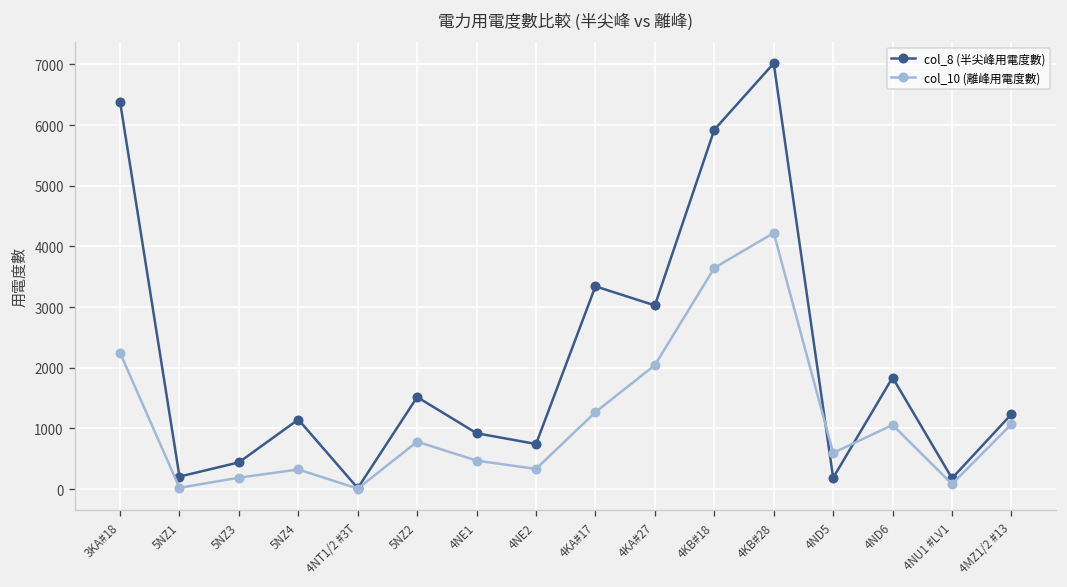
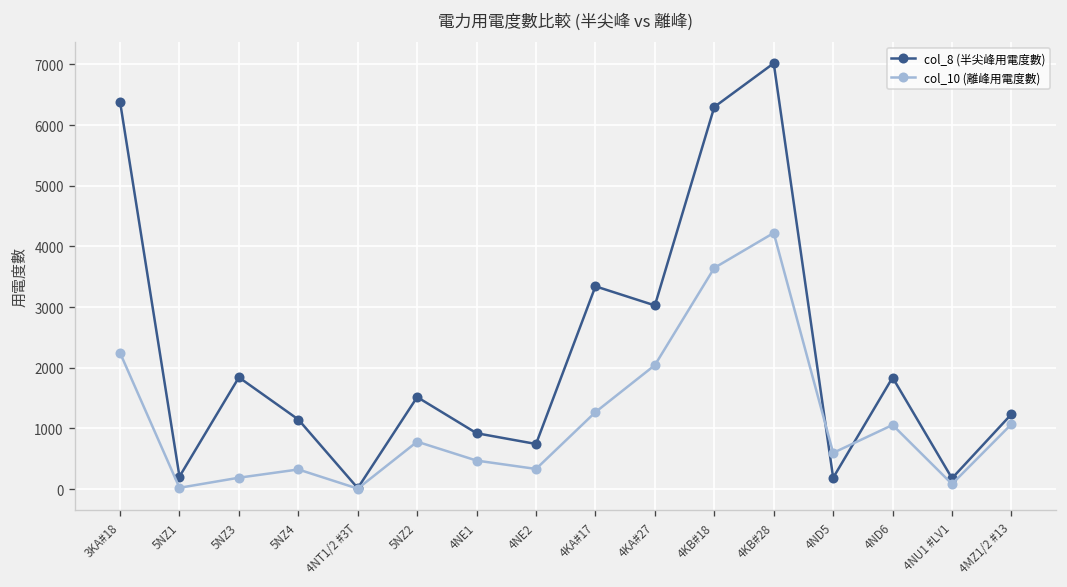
col_8 (半尖峰用電度數), 5NZ3: 400 -> 1800
col_8 (半尖峰用電度數), 4KB#18: 5900 -> 6300
